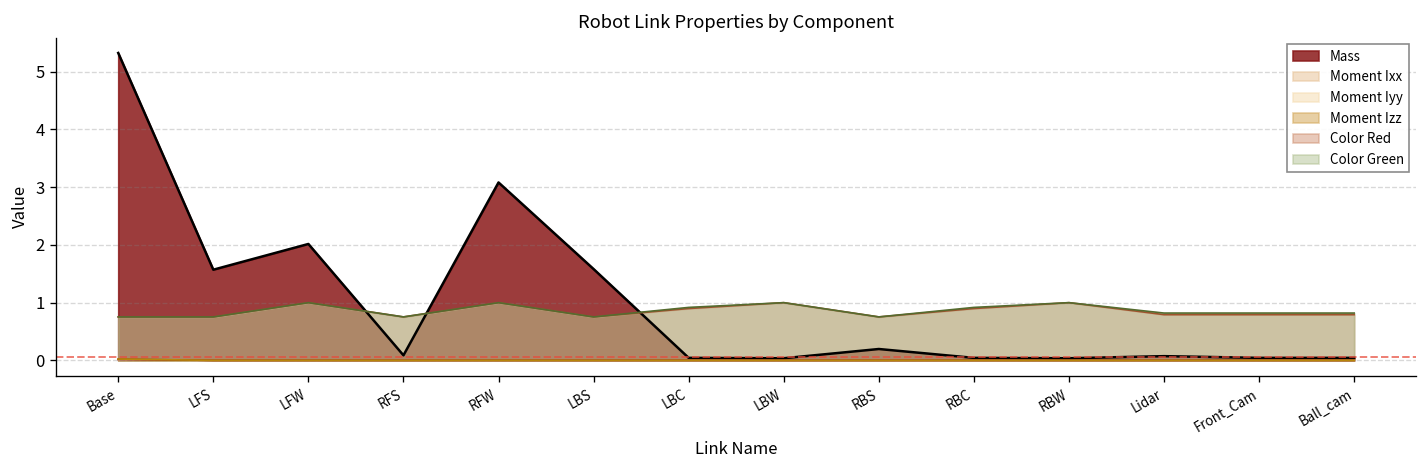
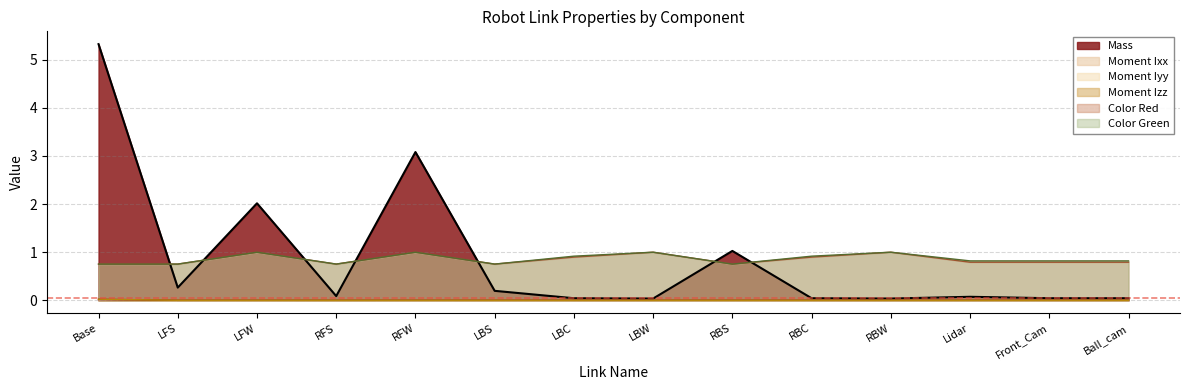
Mass, LFS: 1.6 -> 0.3
Mass, LBS: 1.6 -> 0.2
Mass, RBS: 0.2 -> 1.0
